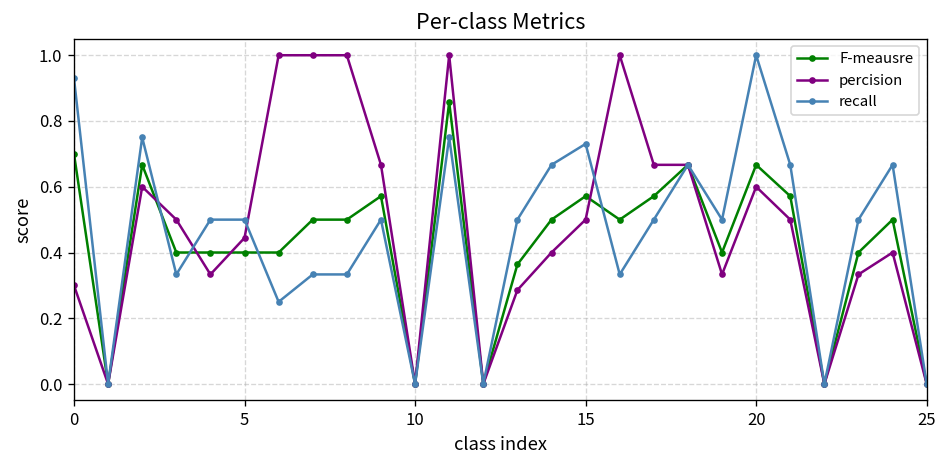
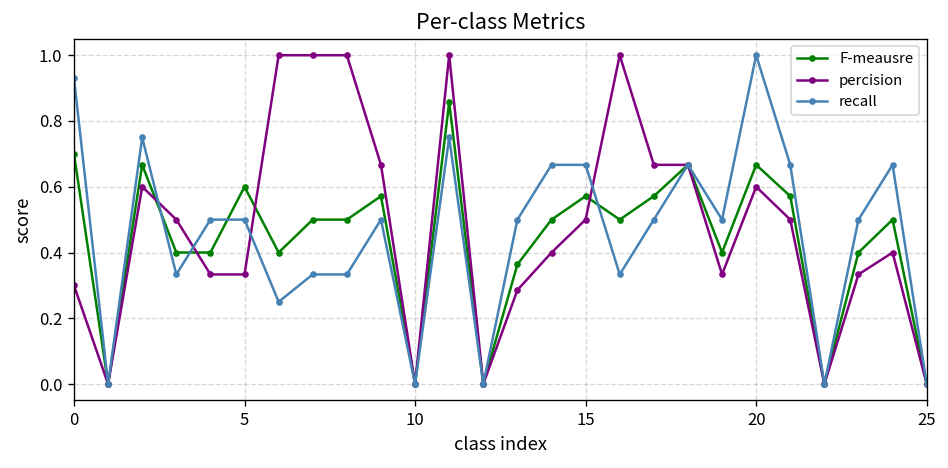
F-meausre, 5: 0.4 -> 0.6
percision, 5: 0.44 -> 0.33
recall, 15: 0.73 -> 0.67
